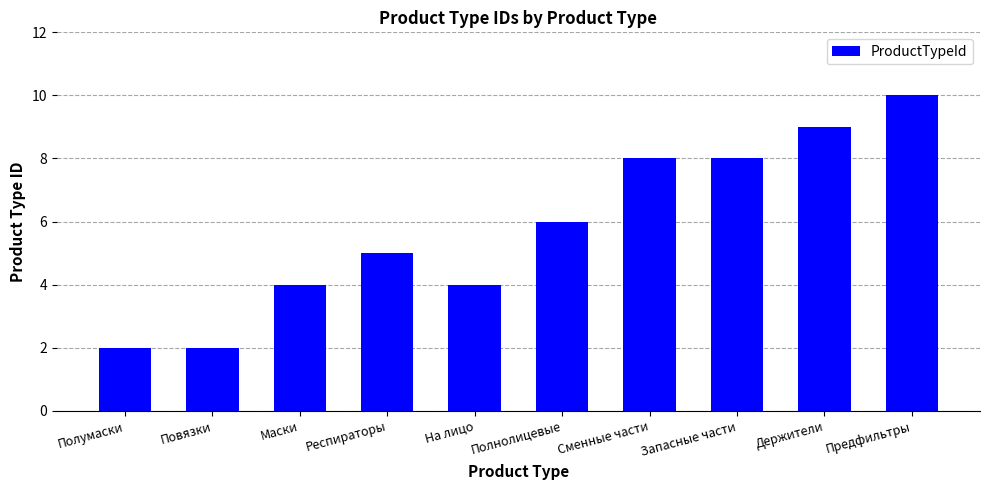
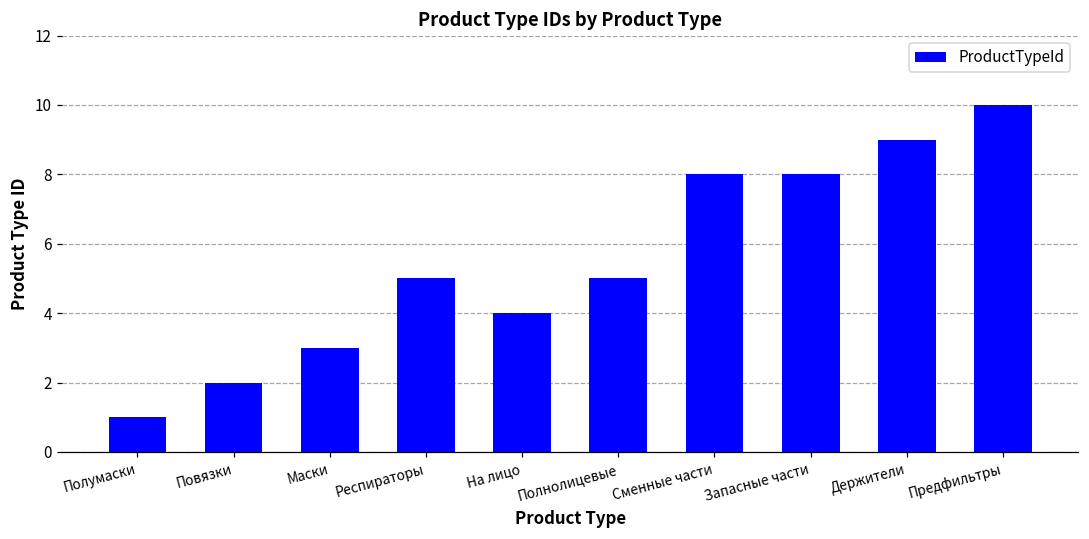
Полумаски: 2 -> 1
Маски: 4 -> 3
Полнолицевые: 6 -> 5
